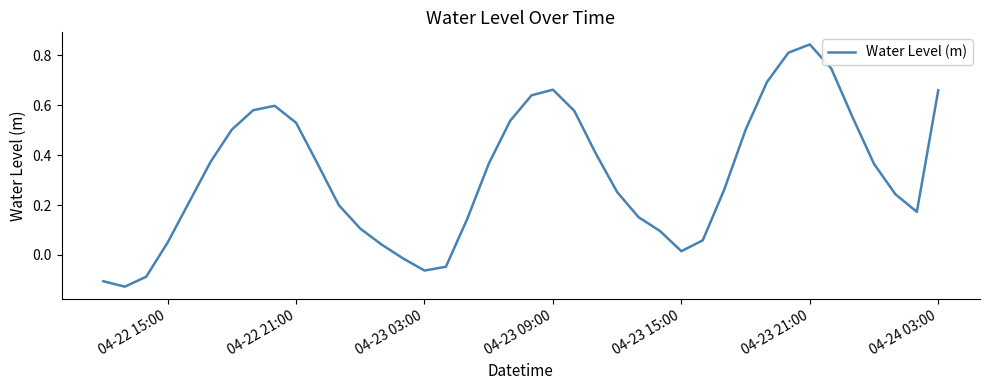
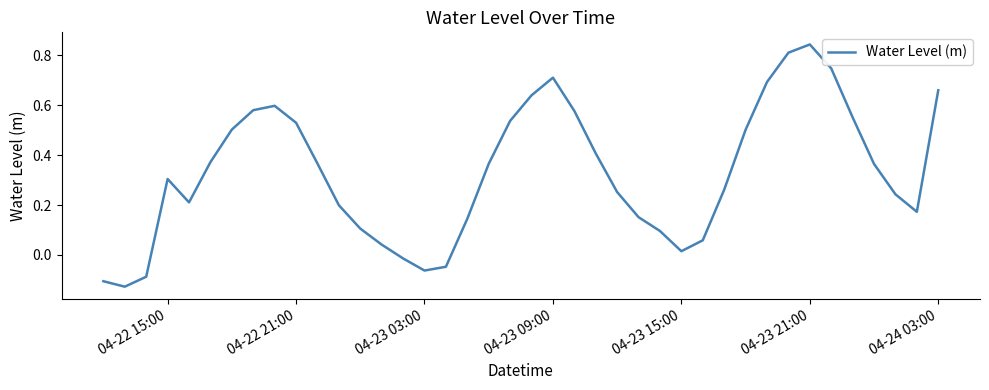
04-22 15:00: 0.05 -> 0.30
04-23 09:00: 0.66 -> 0.71
